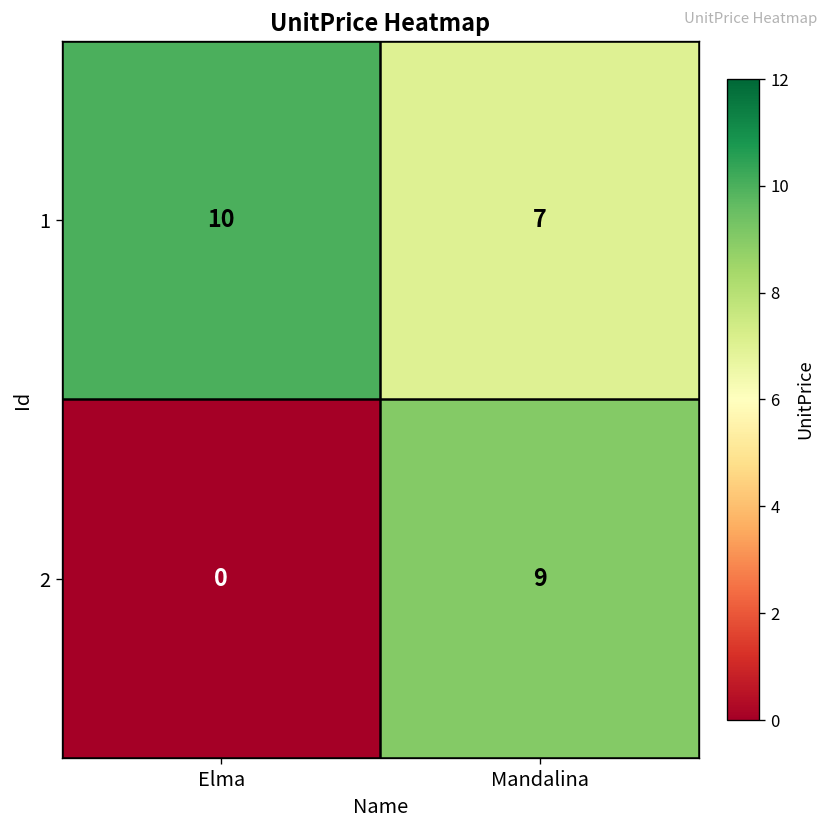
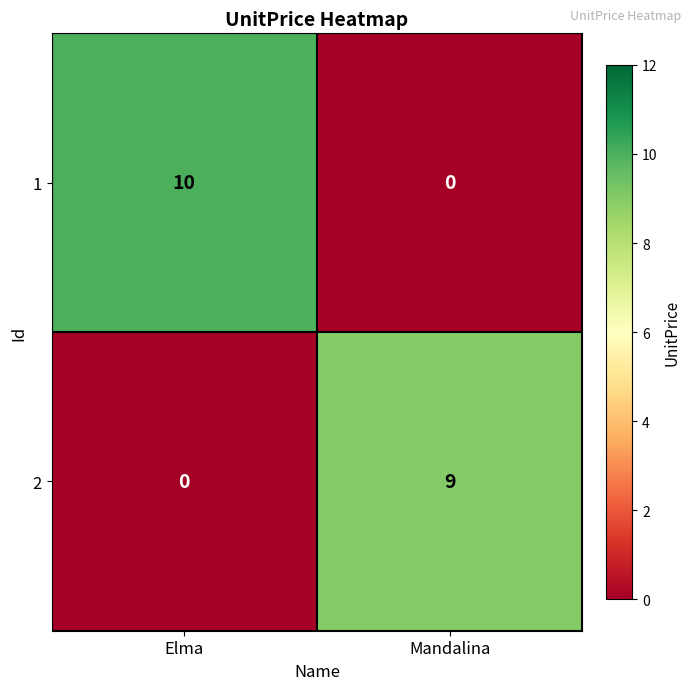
1, Mandalina: 7 -> 0
